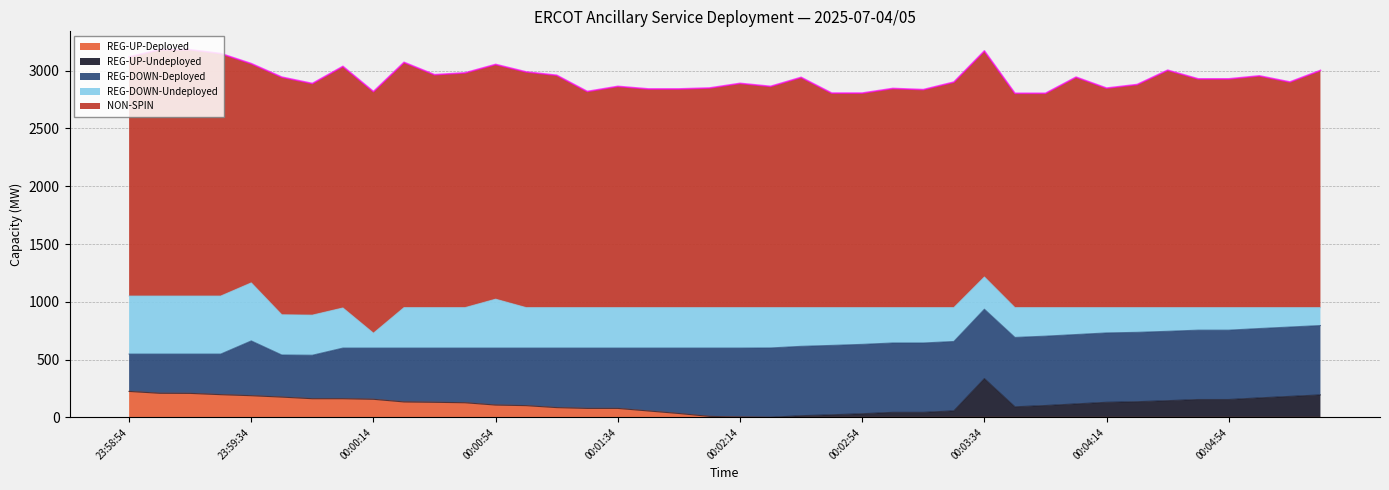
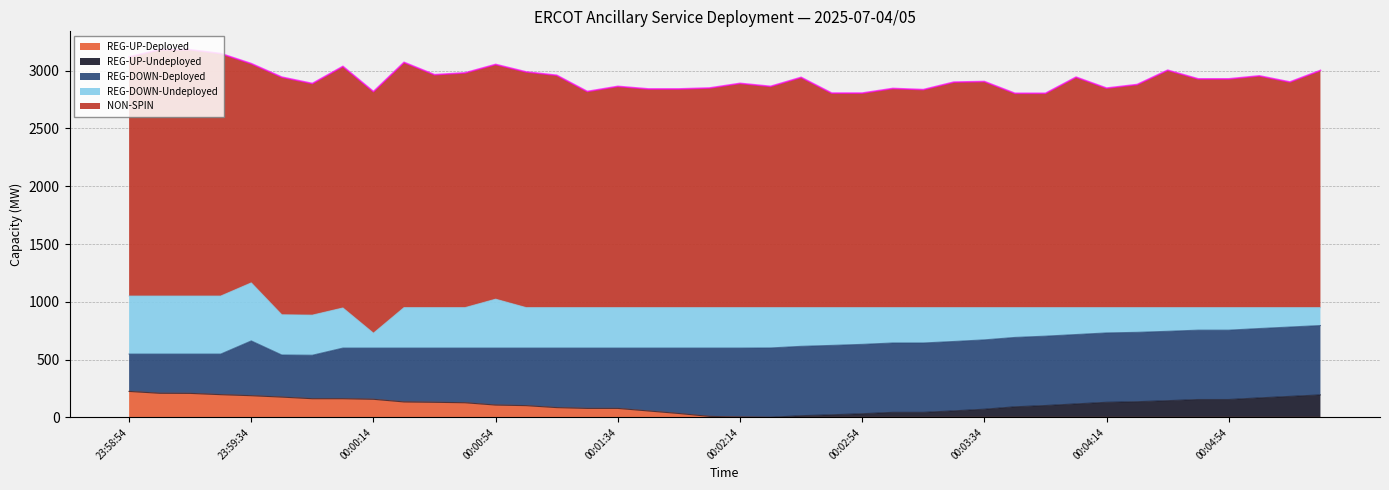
REG-UP-Undeployed, 00:03:34: 340 -> 70
